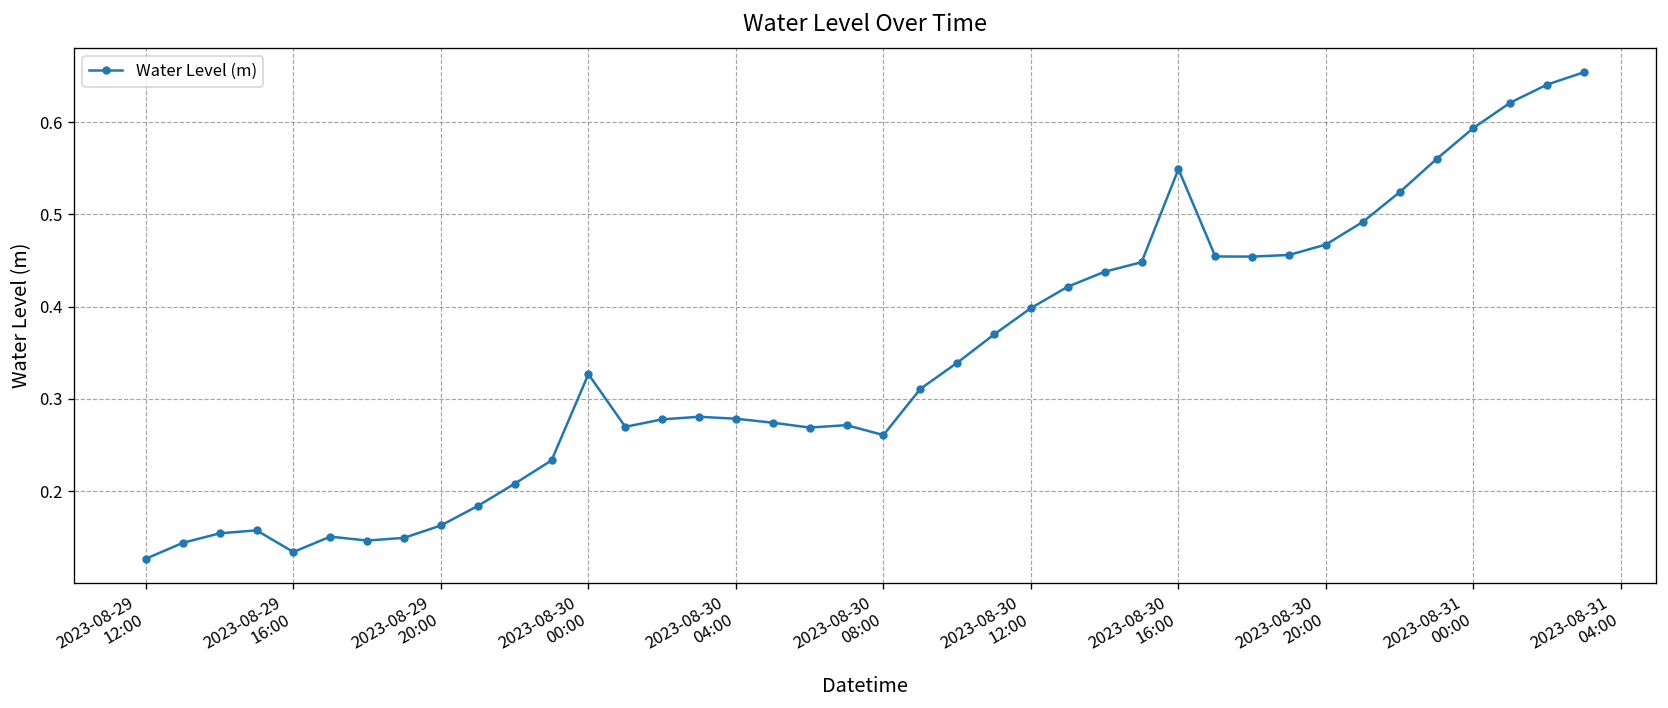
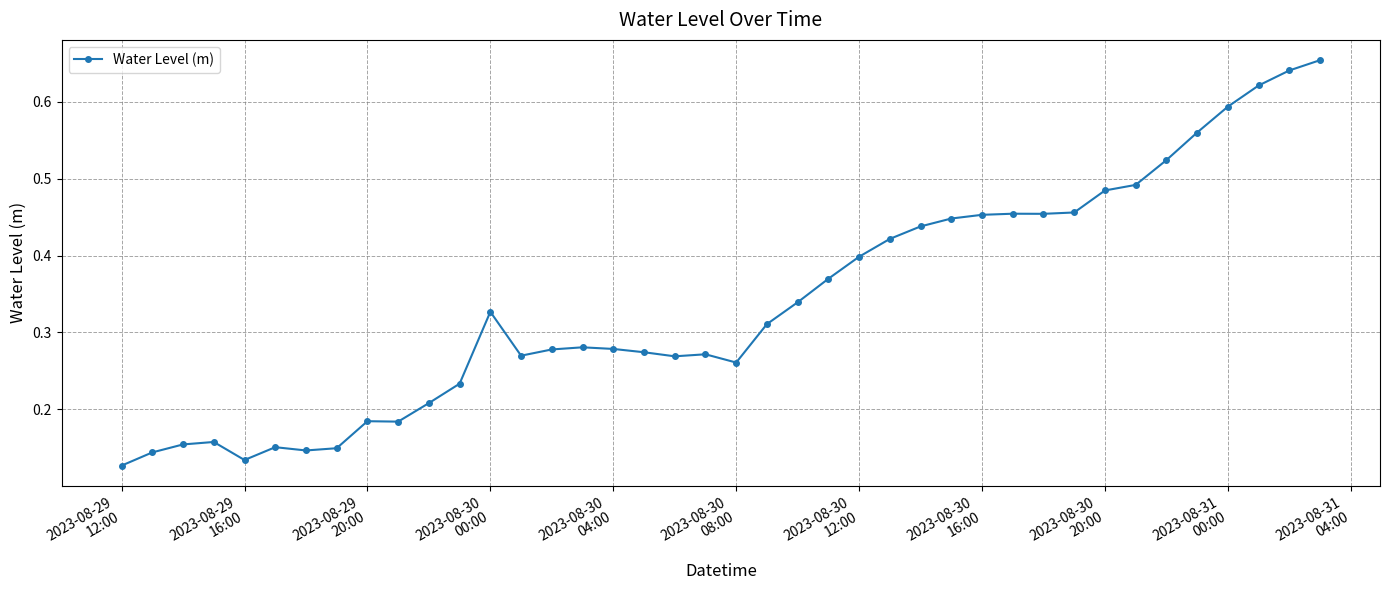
2023-08-29 20:00: 0.16 -> 0.18
2023-08-30 16:00: 0.55 -> 0.45
2023-08-30 20:00: 0.47 -> 0.48
